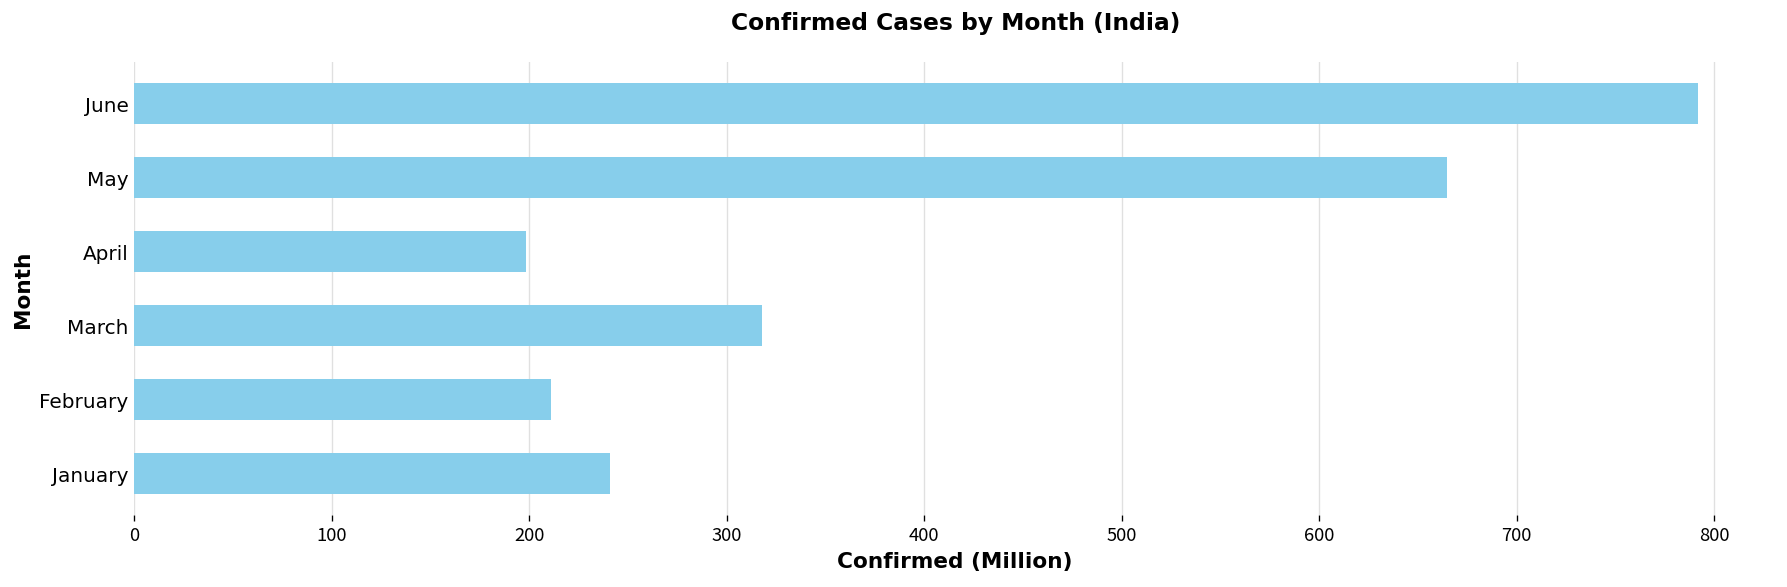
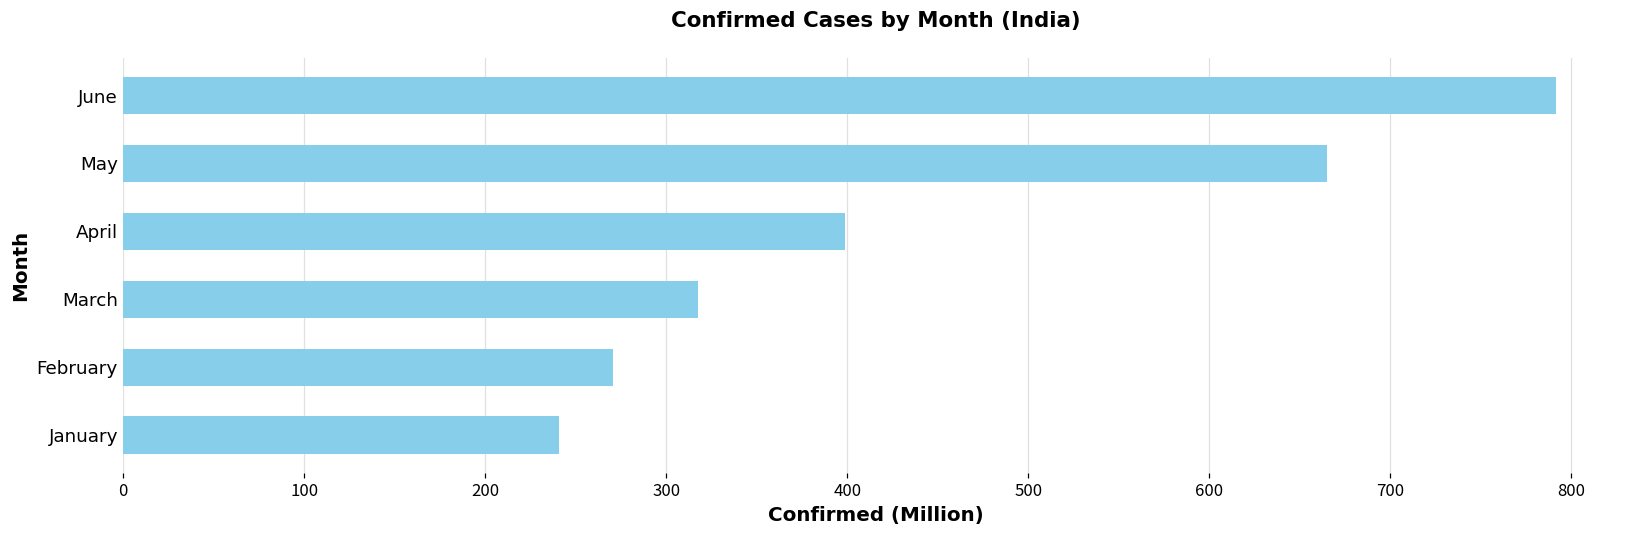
April: 198 -> 399
February: 211 -> 270
